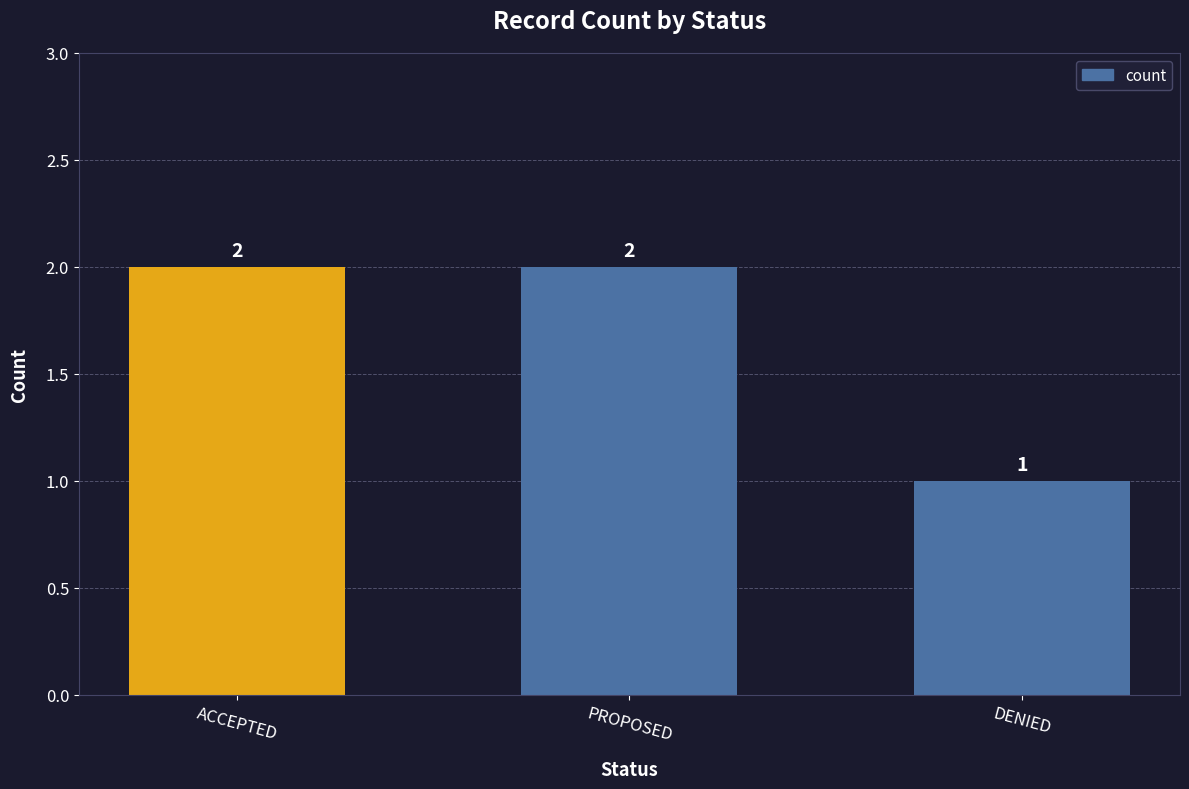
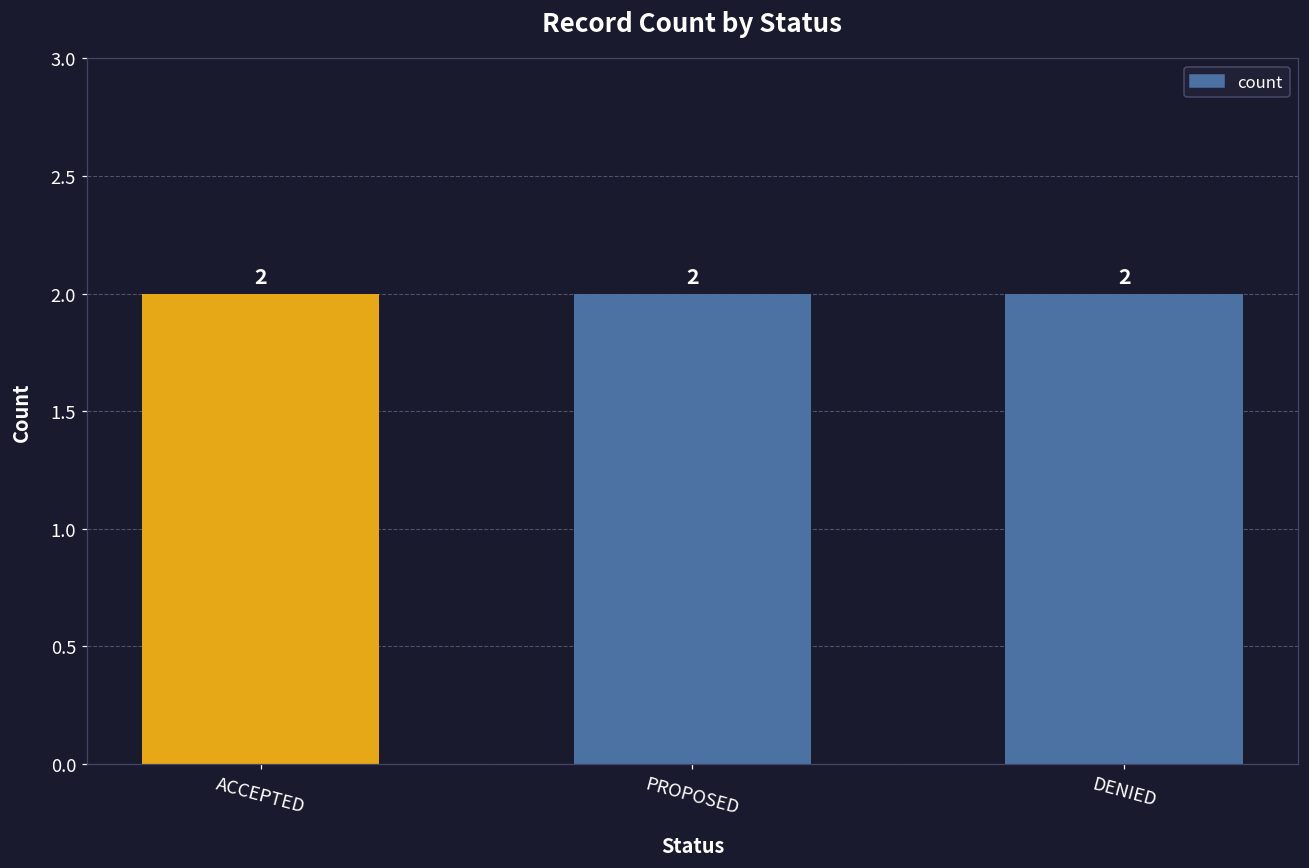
DENIED: 1 -> 2
